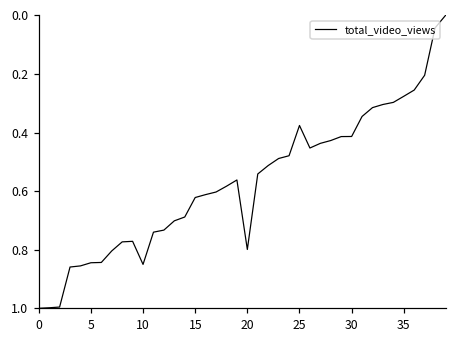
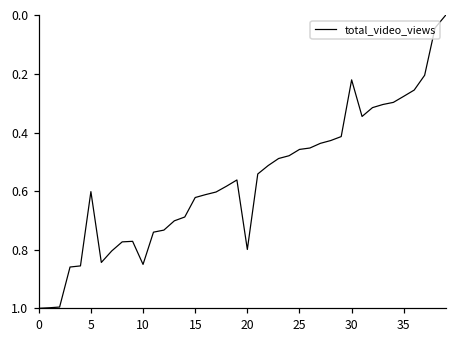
5: 0.84 -> 0.60
25: 0.38 -> 0.46
30: 0.41 -> 0.22
